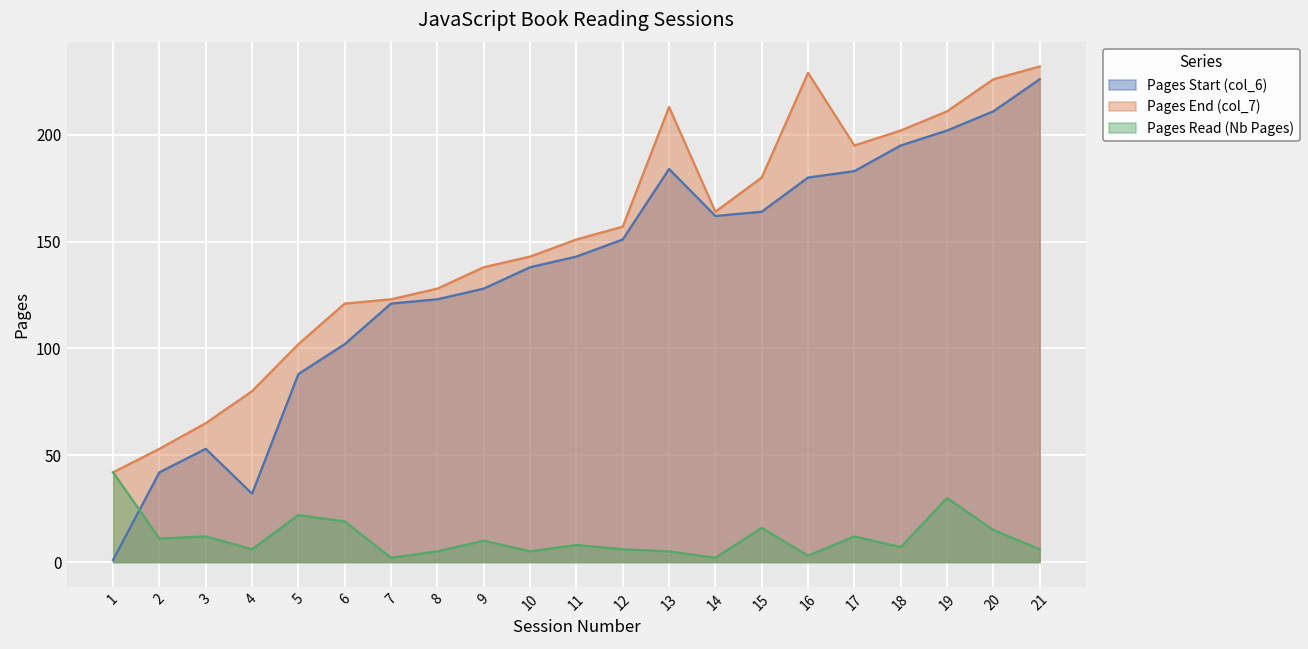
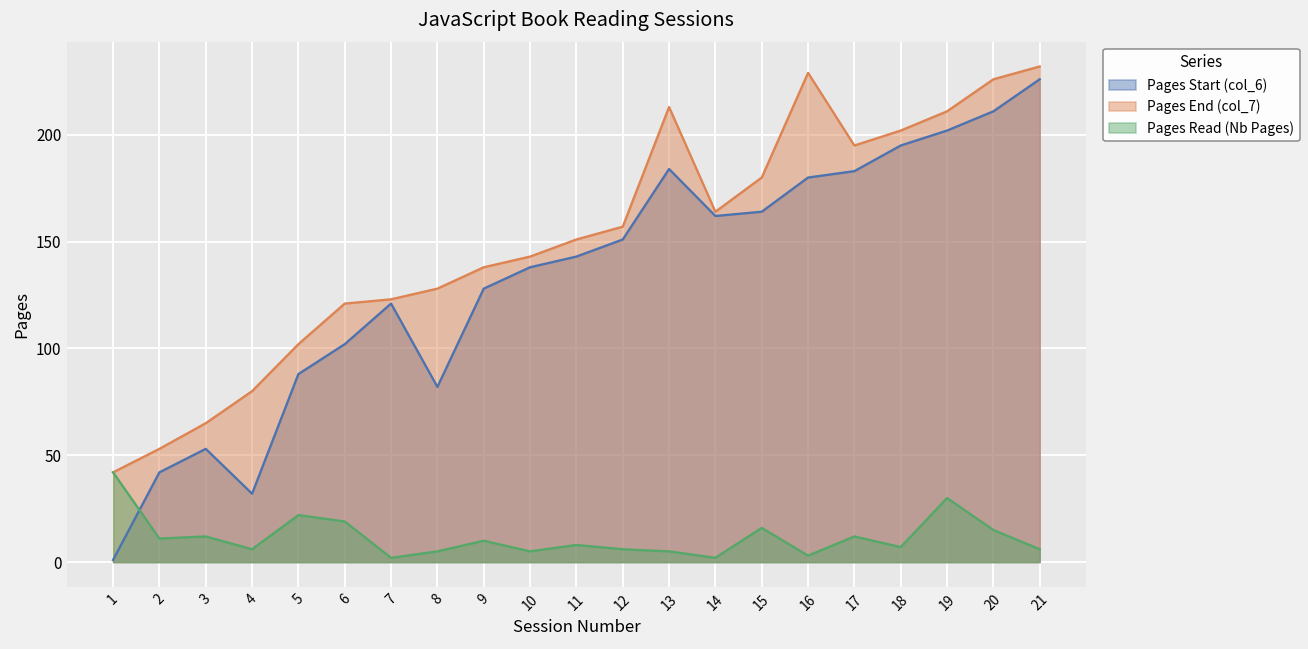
Pages Start (col_6), 8: 123 -> 82
